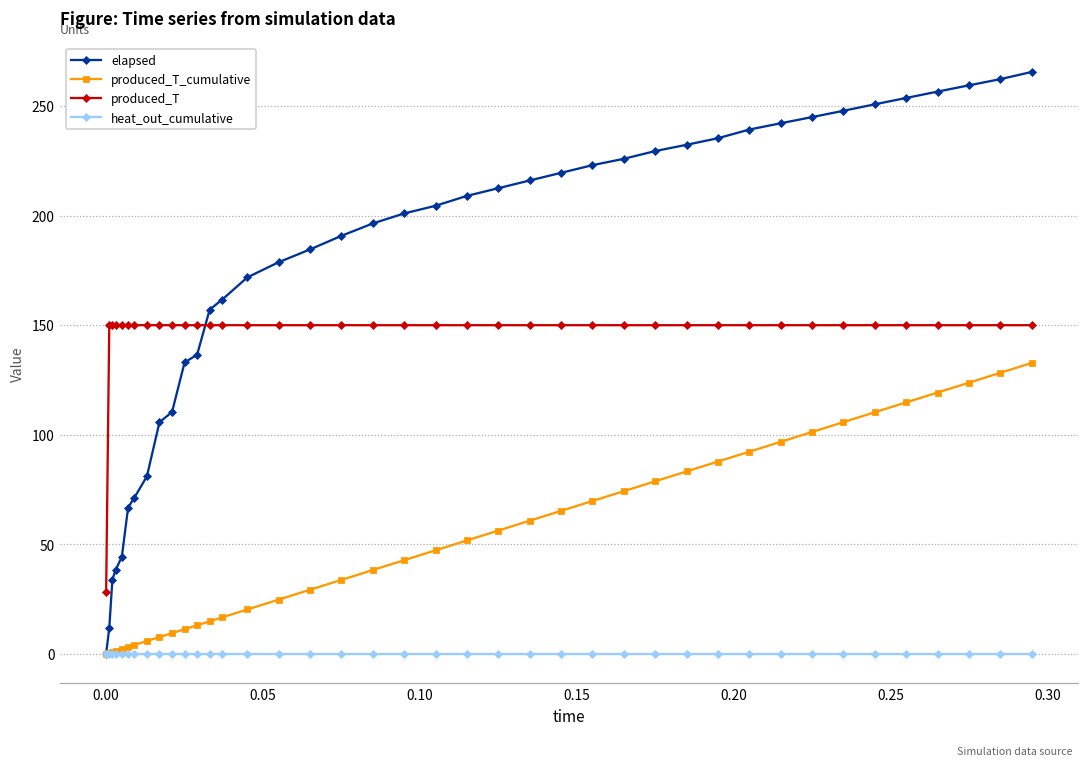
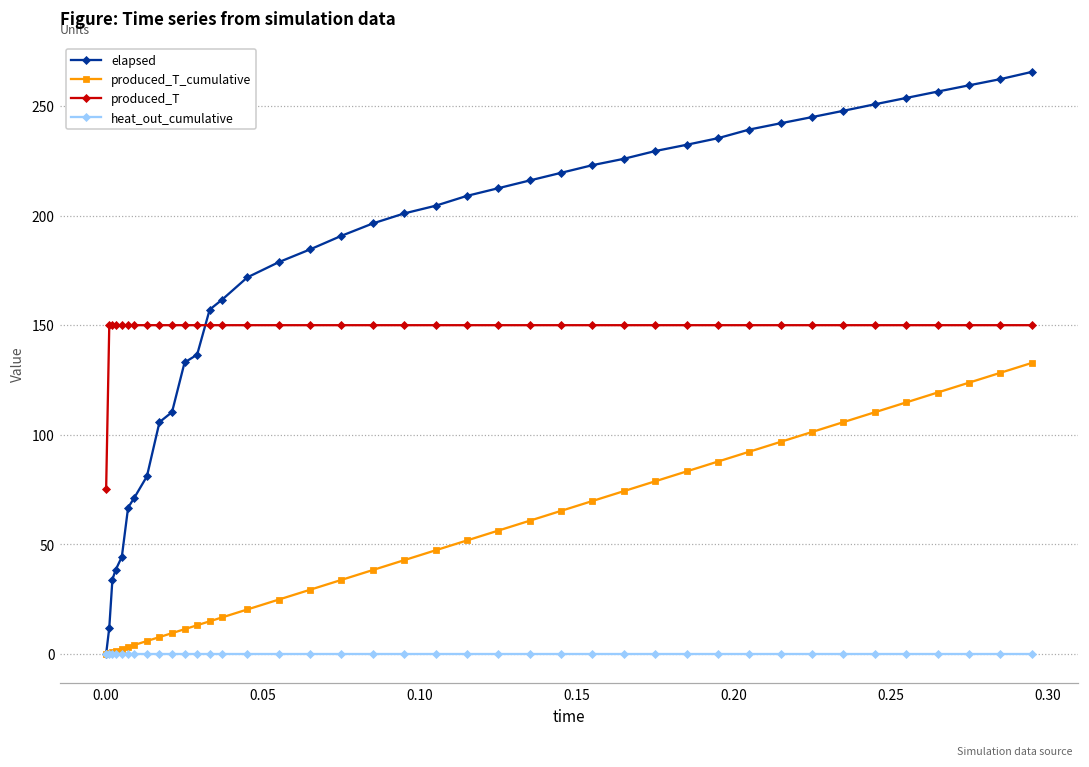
produced_T, 0.00: 28 -> 75
